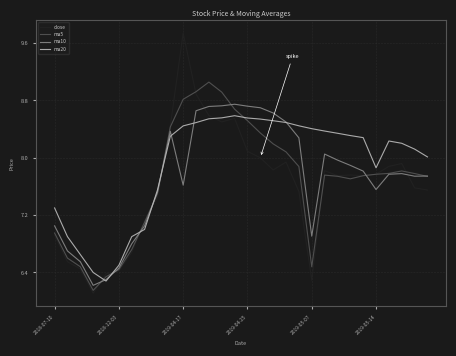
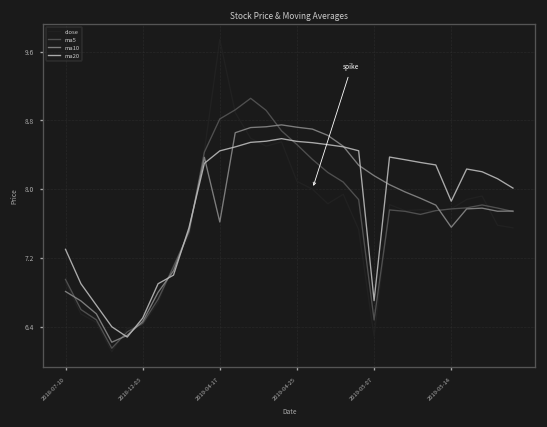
ma10, 2018-07-10: 7.1 -> 6.8
ma10, 2019-05-07: 6.9 -> 8.2
ma20, 2019-05-07: 8.4 -> 6.7
